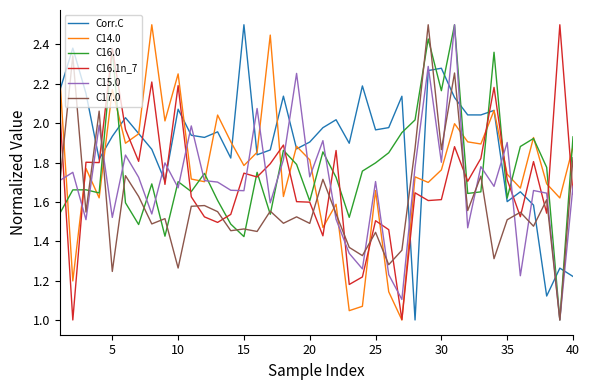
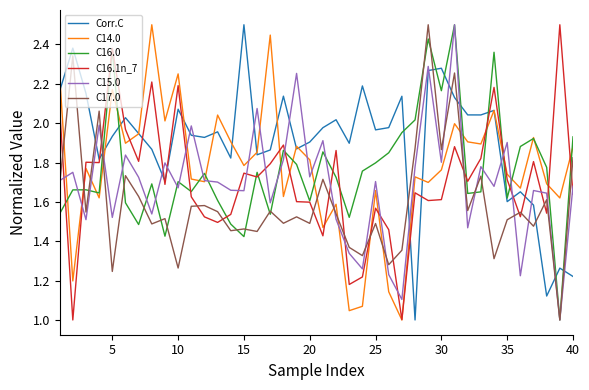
C16.1n_7, 25: 1.50 -> 1.57
C17.0, 25: 1.45 -> 1.49
